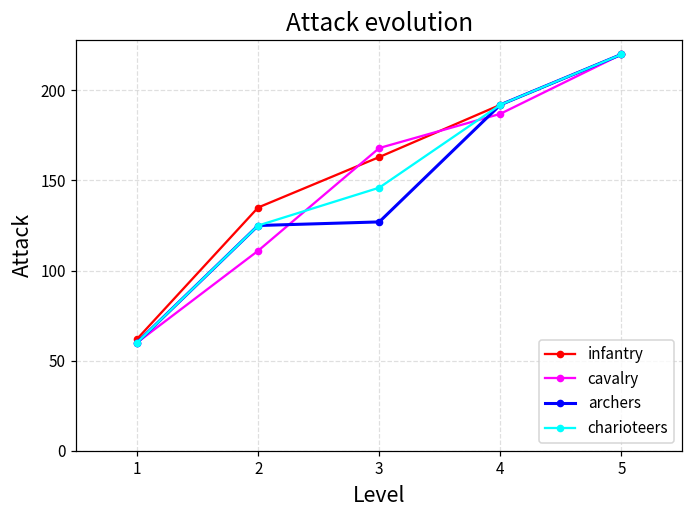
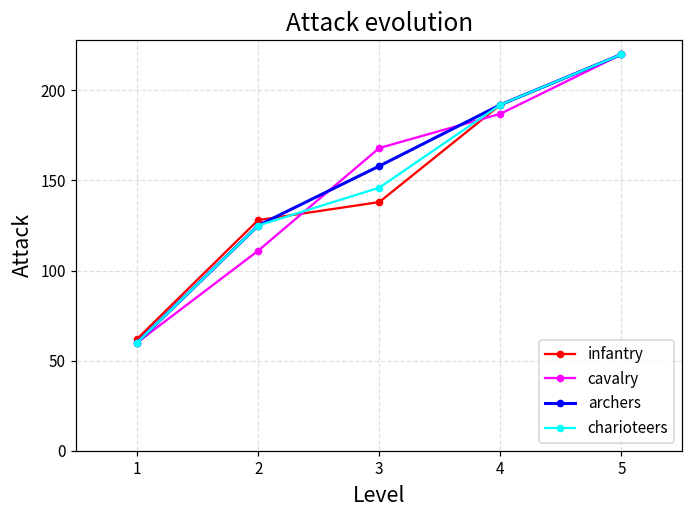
infantry, 2: 135 -> 128
infantry, 3: 163 -> 138
archers, 3: 127 -> 158
